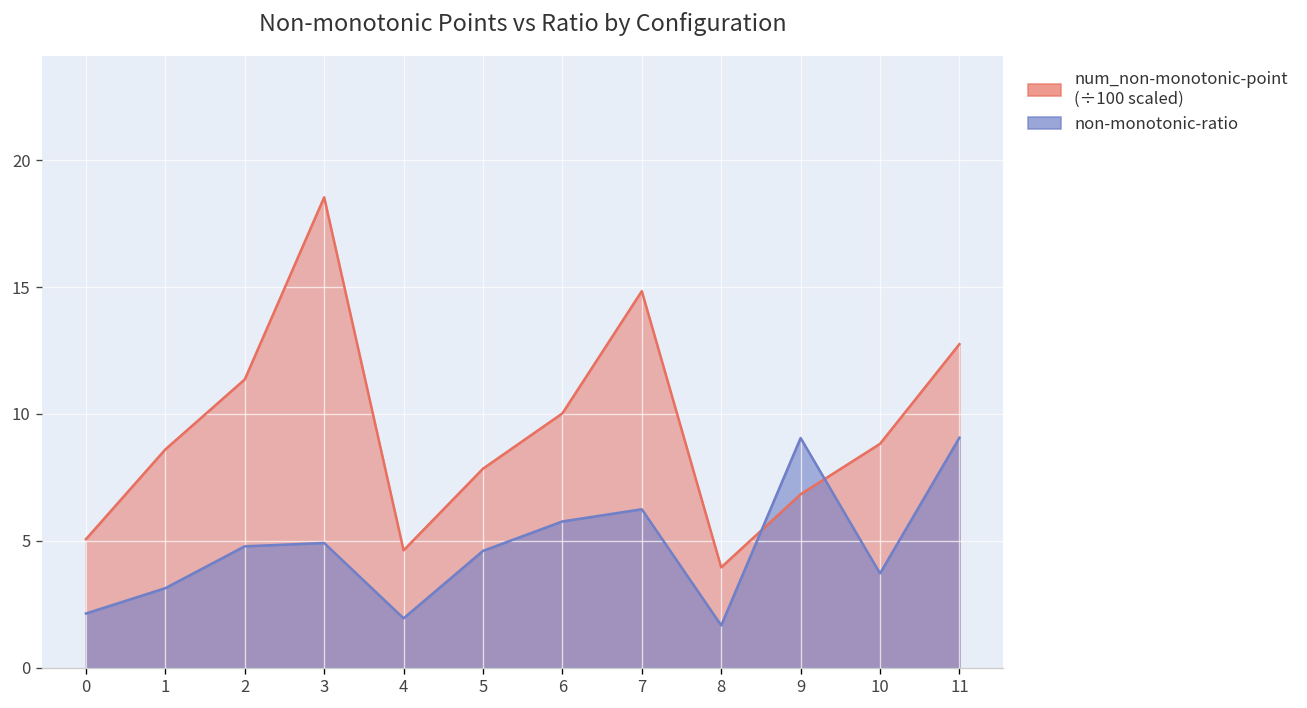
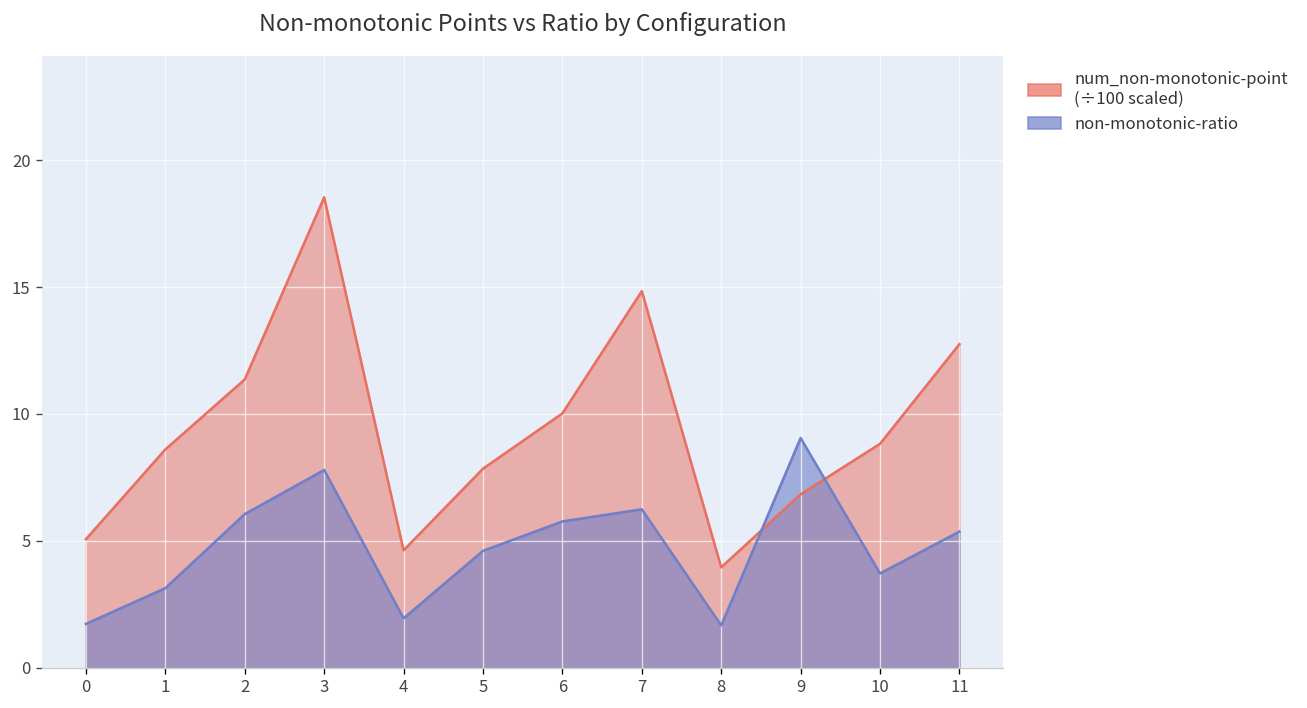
non-monotonic-ratio, 0: 2.1 -> 1.7
non-monotonic-ratio, 2: 4.8 -> 6.1
non-monotonic-ratio, 3: 4.9 -> 7.8
non-monotonic-ratio, 11: 9.1 -> 5.4
